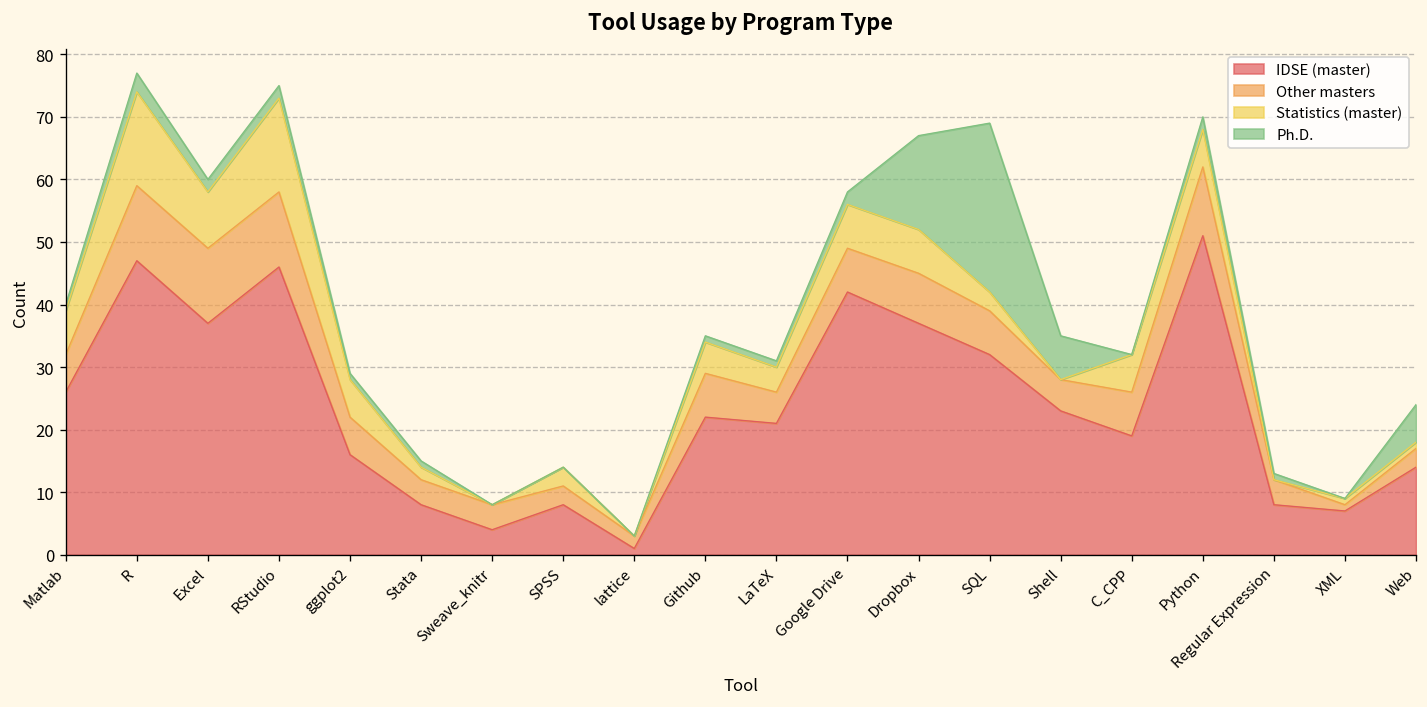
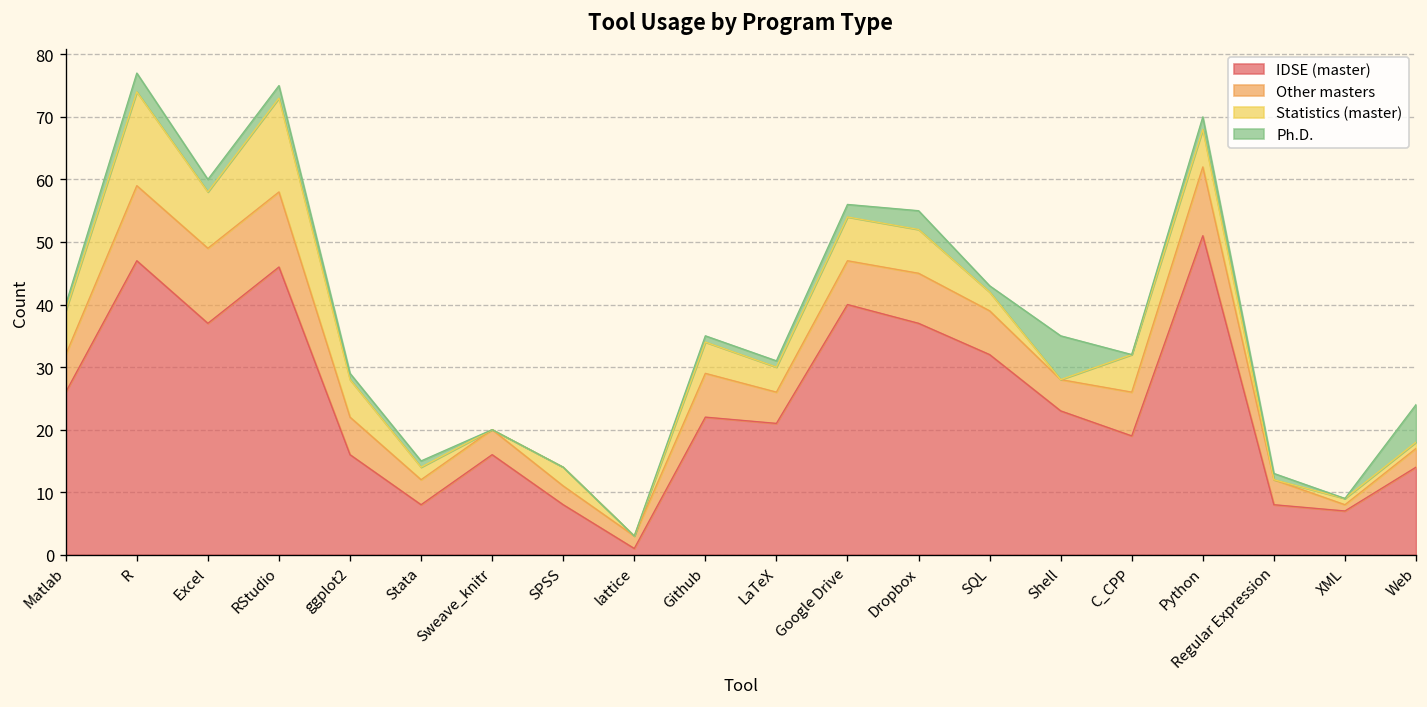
IDSE (master), Sweave_knitr: 4 -> 16
IDSE (master), Google Drive: 42 -> 40
Ph.D., Dropbox: 15 -> 3
Ph.D., SQL: 27 -> 1
